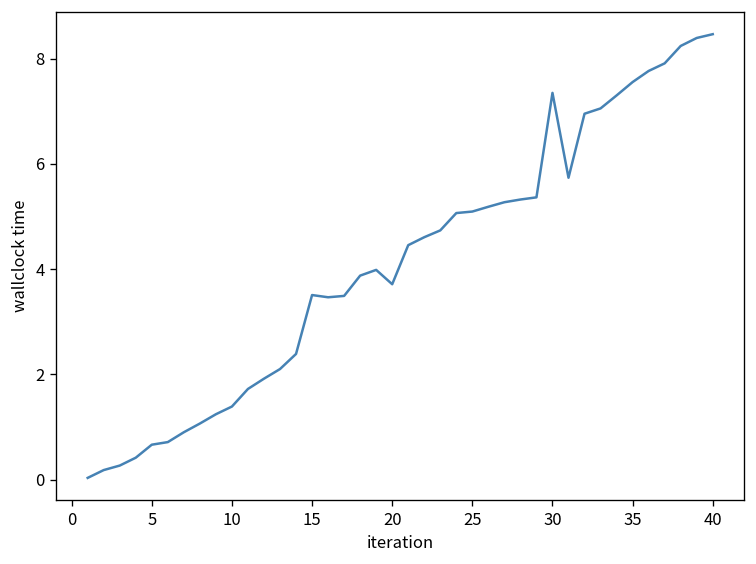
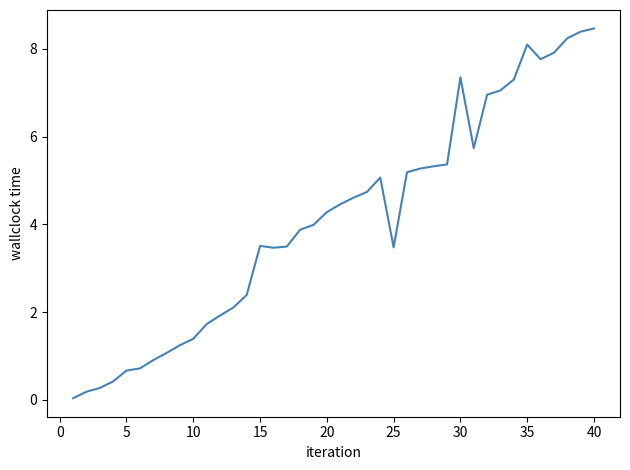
20: 3.7 -> 4.3
25: 5.1 -> 3.5
35: 7.6 -> 8.1
